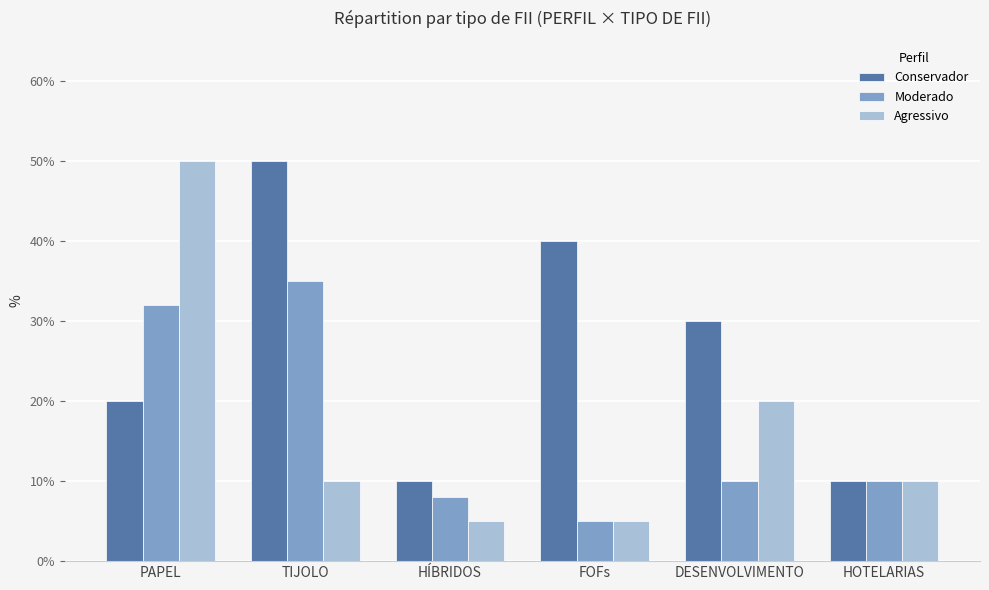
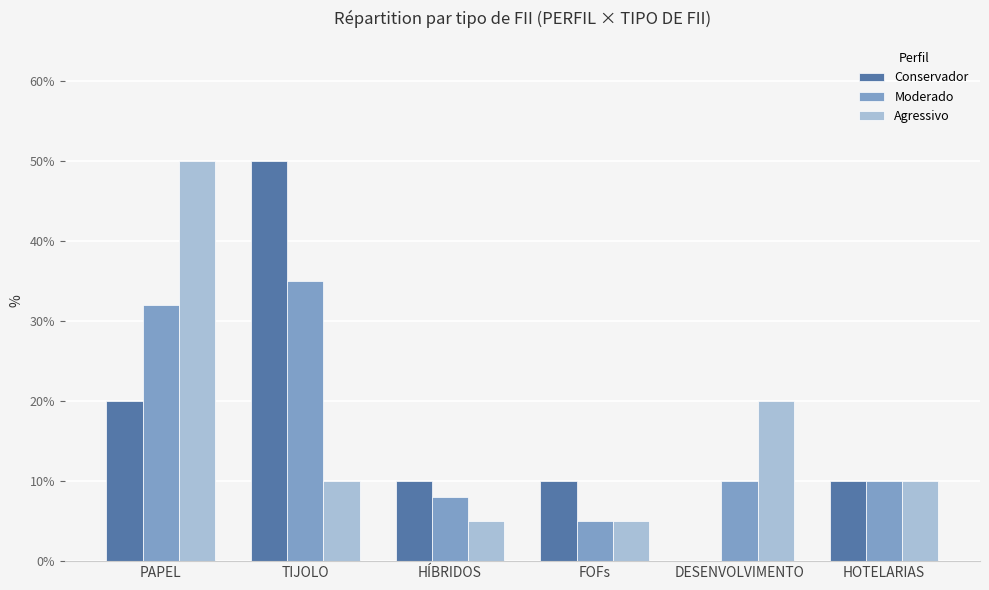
Conservador, FOFs: 40% -> 10%
Conservador, DESENVOLVIMENTO: 30% -> 0%
